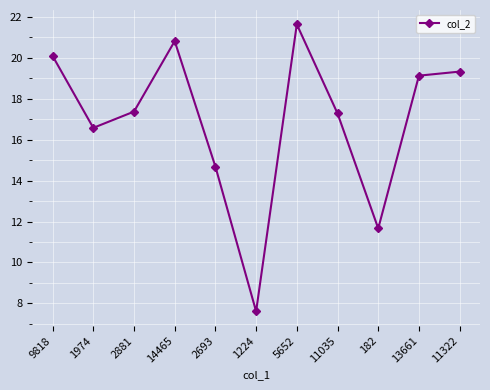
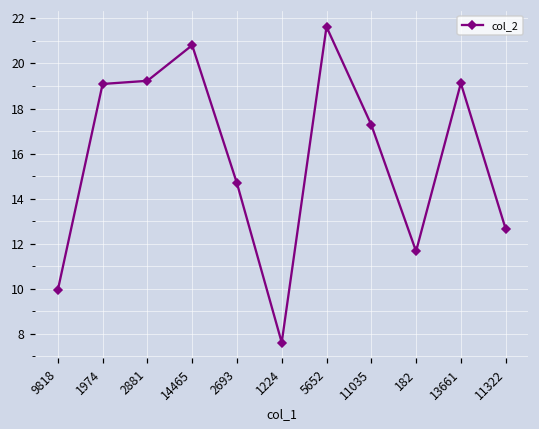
9818: 20.1 -> 9.9
1974: 16.6 -> 19.1
2881: 17.4 -> 19.2
11322: 19.3 -> 12.7
